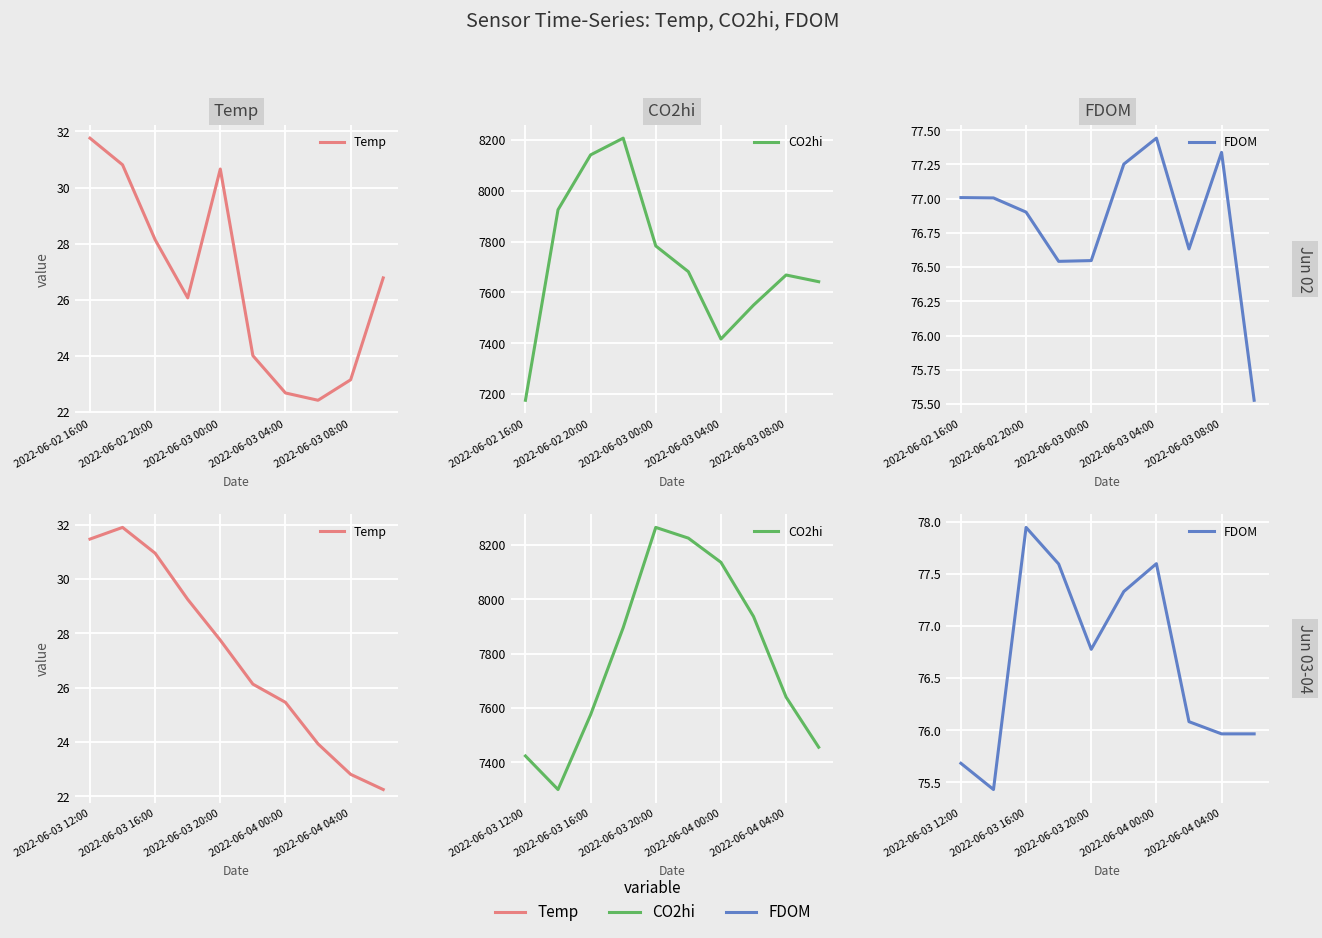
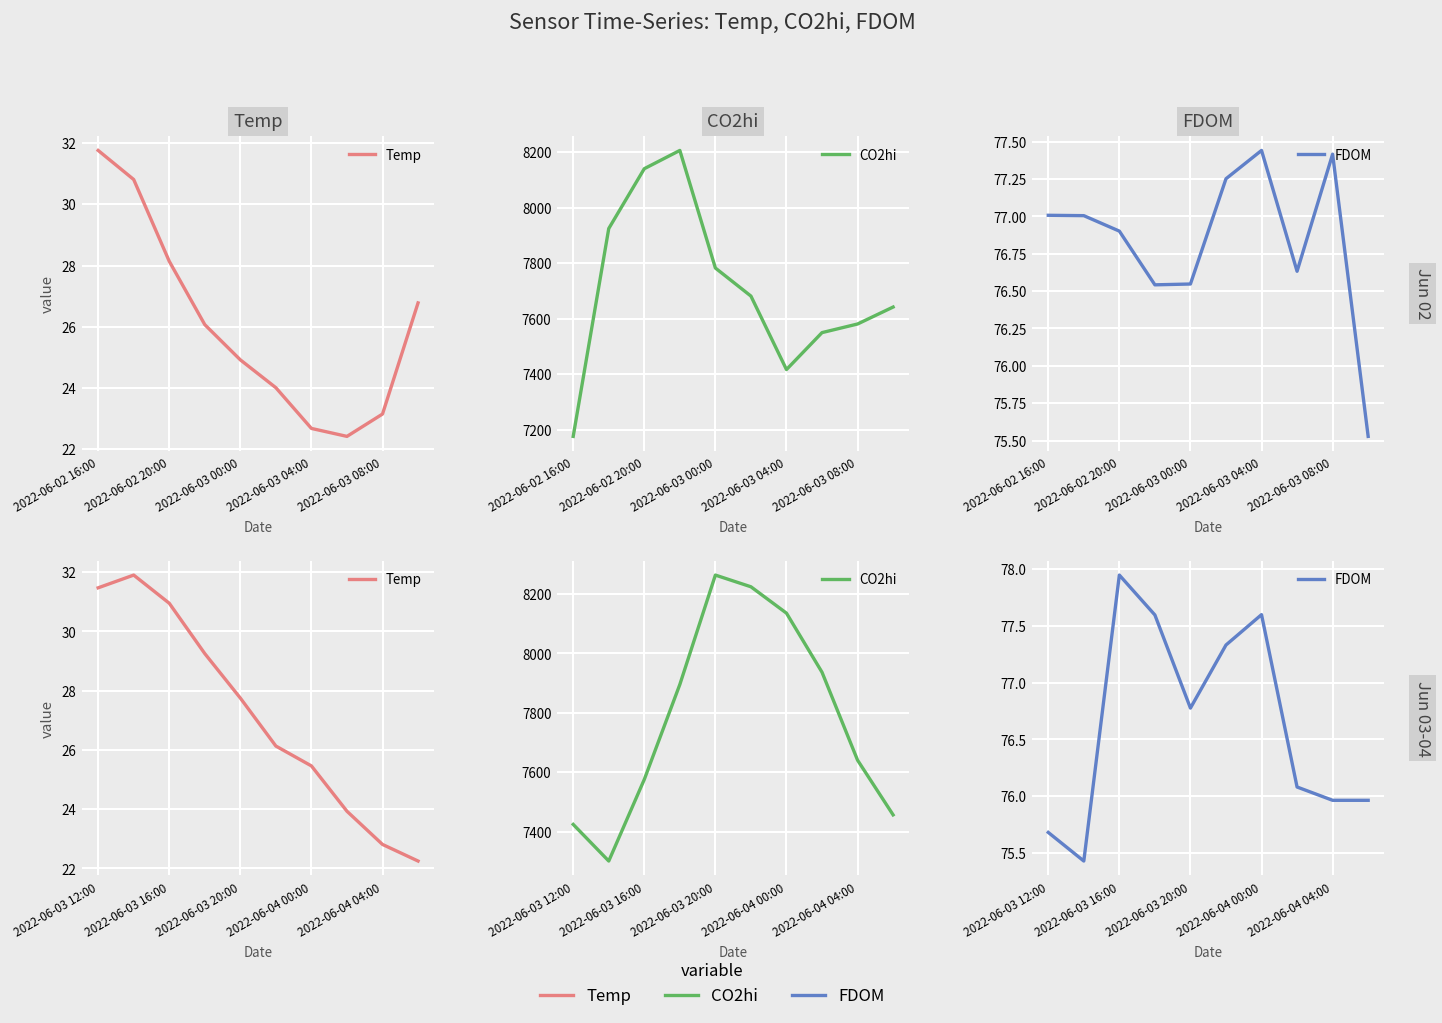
Temp, 2022-06-03 00:00: 30.7 -> 24.9
CO2hi, 2022-06-03 08:00: 7670 -> 7580
FDOM, 2022-06-03 08:00: 77.34 -> 77.42
